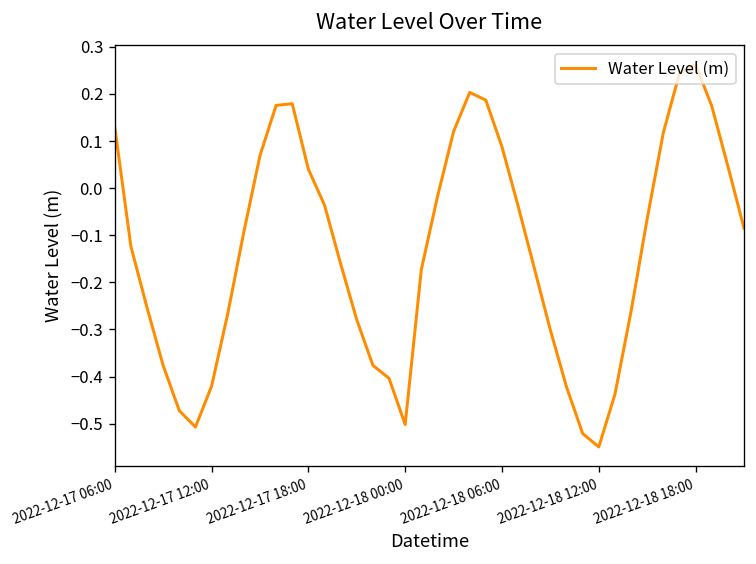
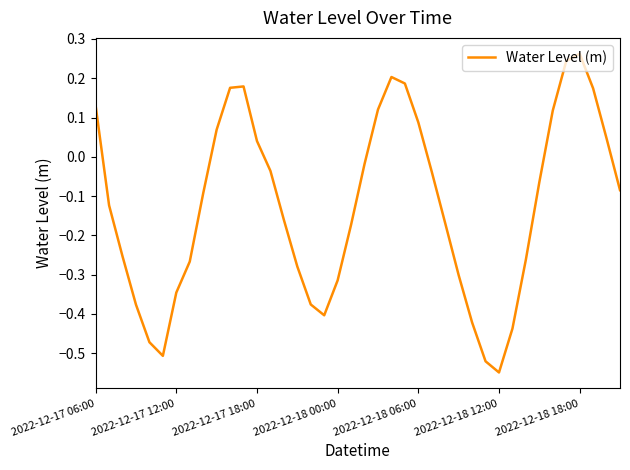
2022-12-17 12:00: -0.42 -> -0.35
2022-12-18 00:00: -0.50 -> -0.31
